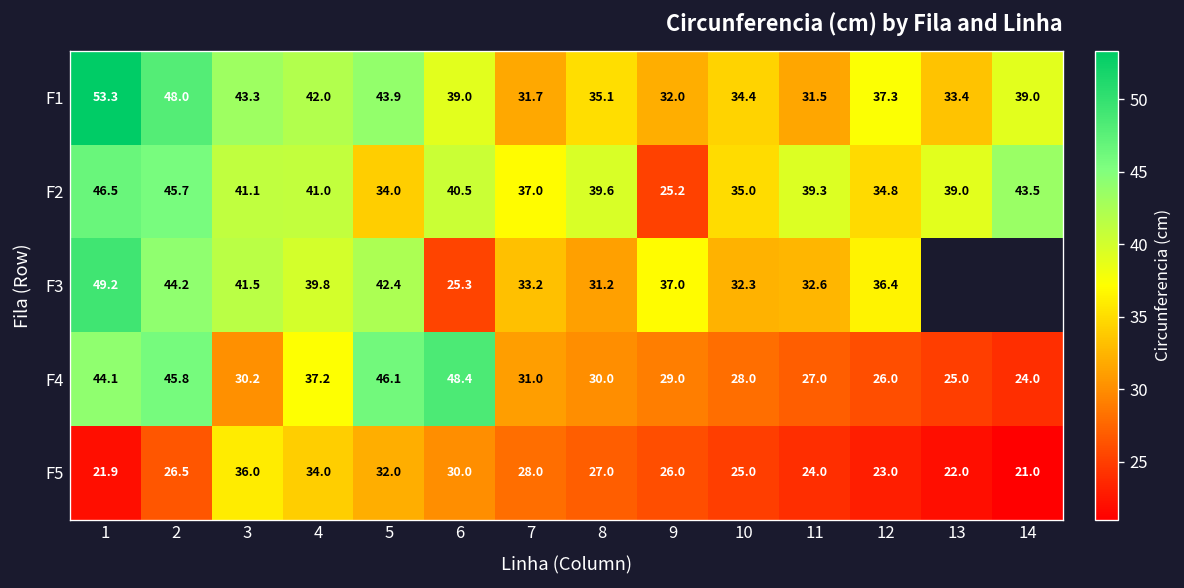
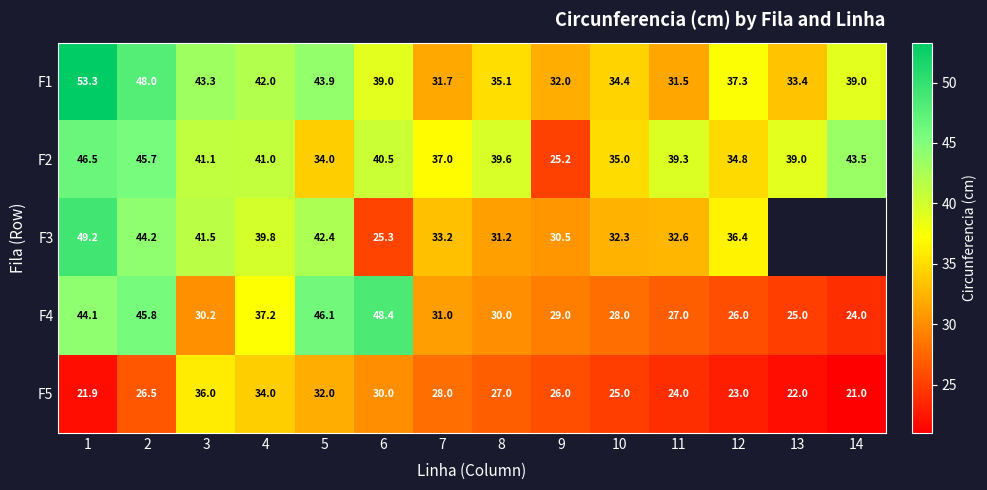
F3, 9: 37.0 -> 30.5
